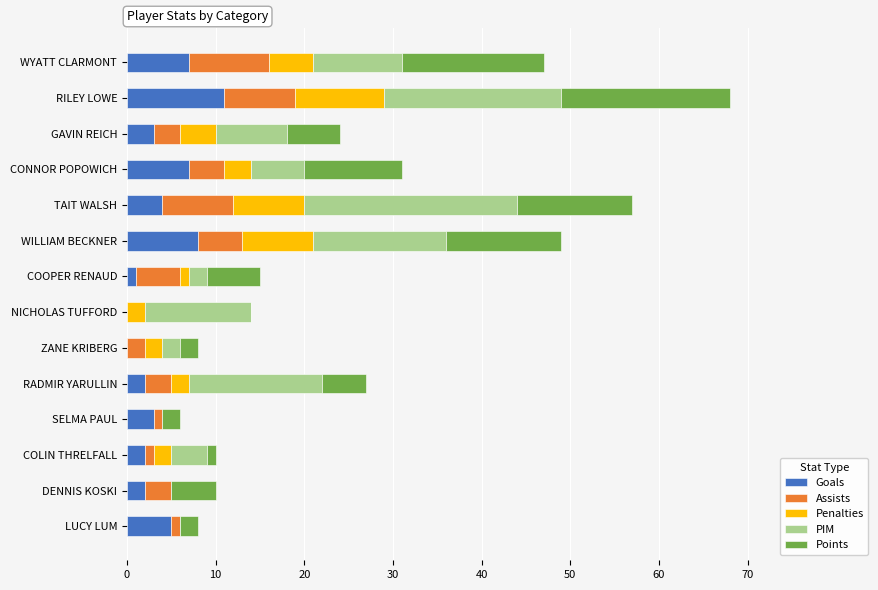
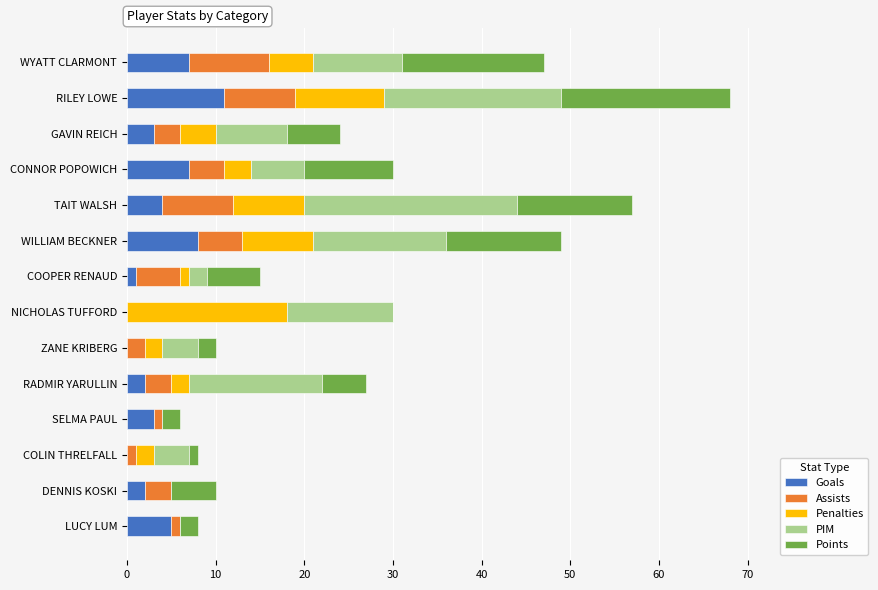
Points, CONNOR POPOWICH: 11 -> 10
Penalties, NICHOLAS TUFFORD: 2 -> 18
PIM, ZANE KRIBERG: 2 -> 4
Goals, COLIN THRELFALL: 2 -> 0
